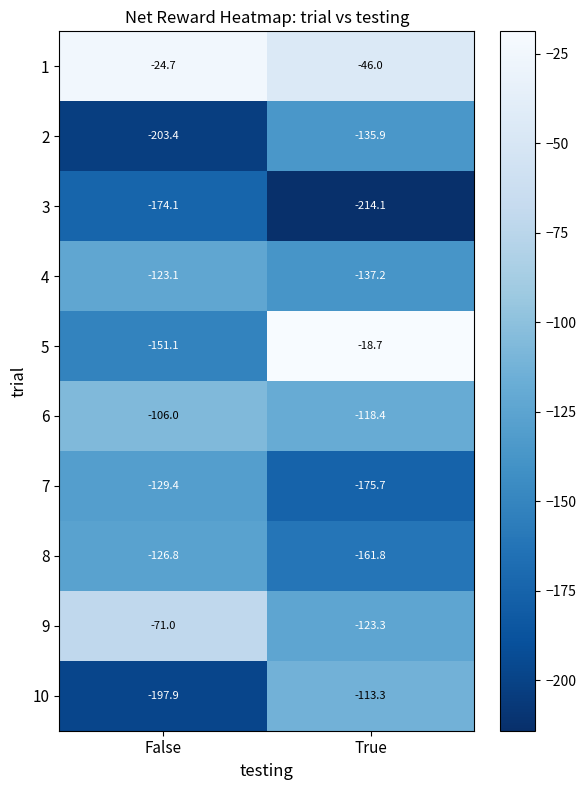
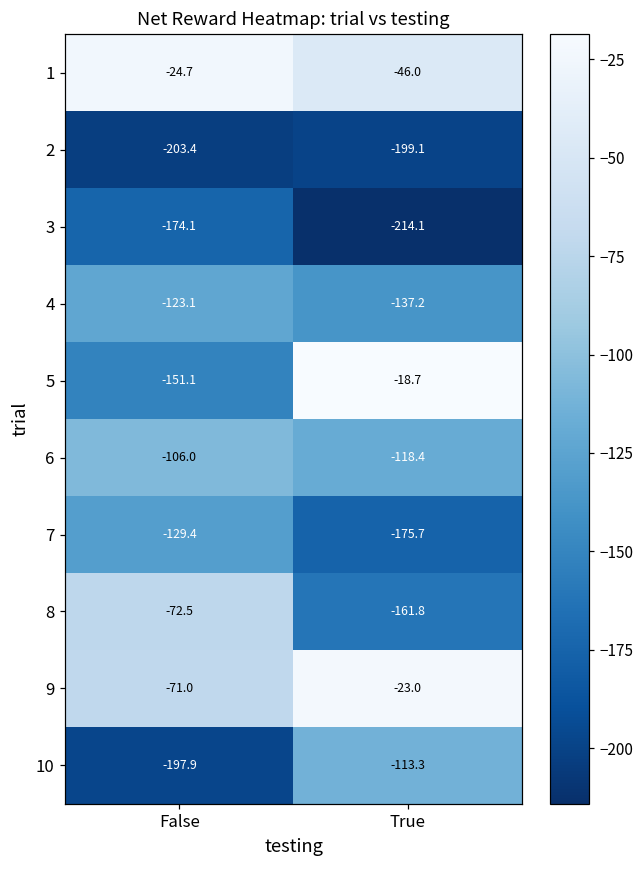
2, True: -135.9 -> -199.1
8, False: -126.8 -> -72.5
9, True: -123.3 -> -23.0
